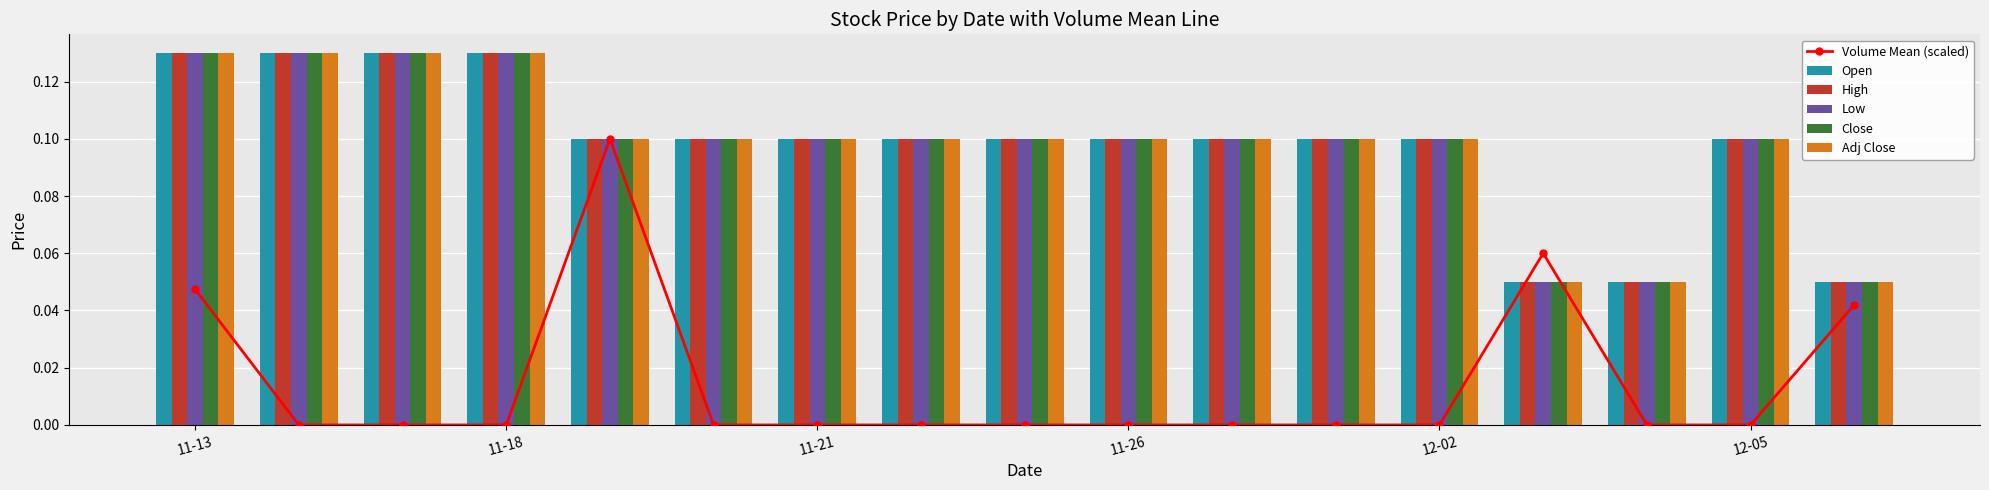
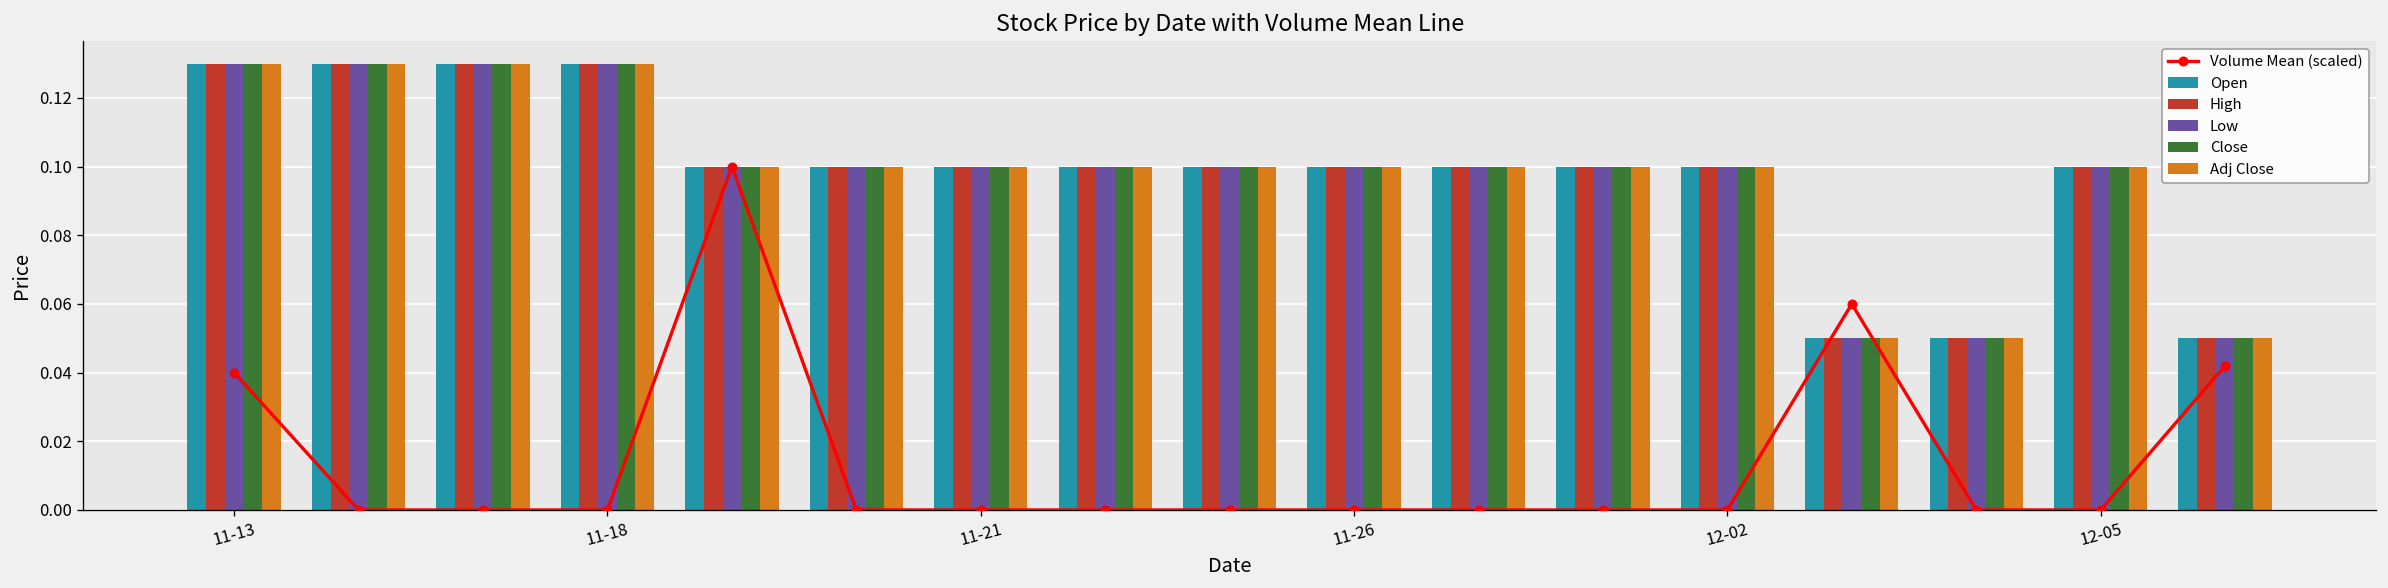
Volume Mean (scaled), 11-13: 0.047 -> 0.040
